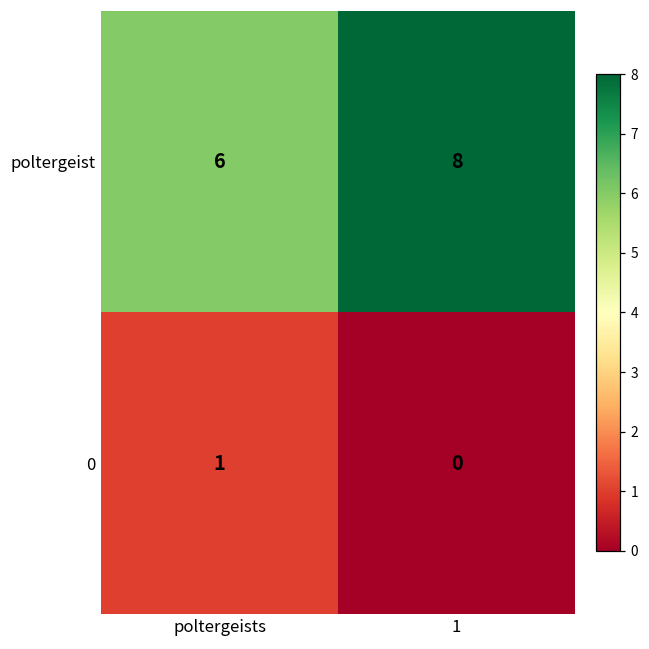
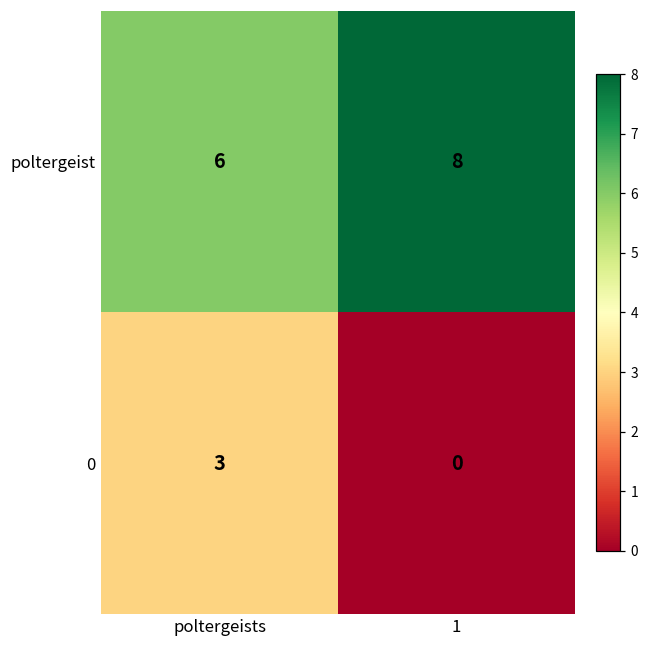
0, poltergeists: 1 -> 3
